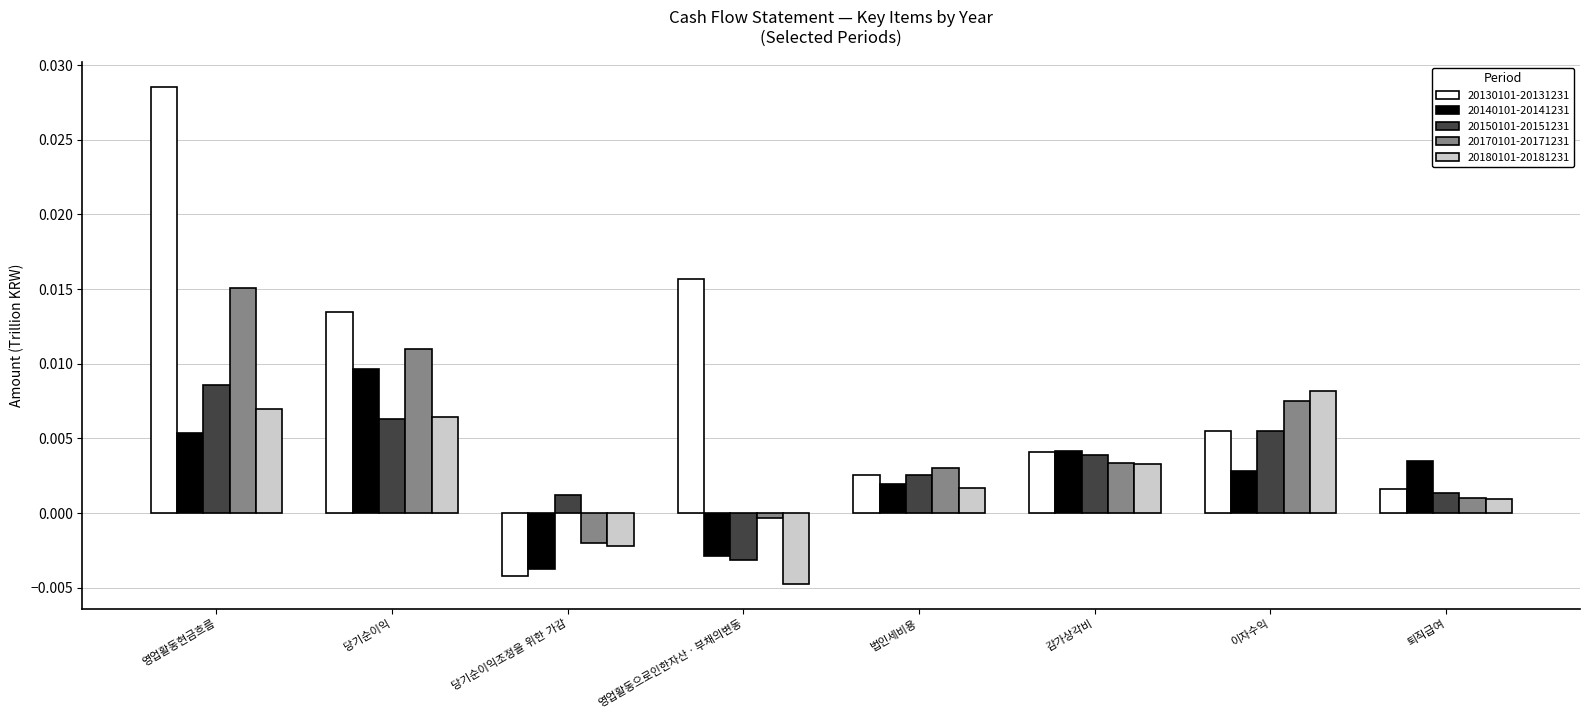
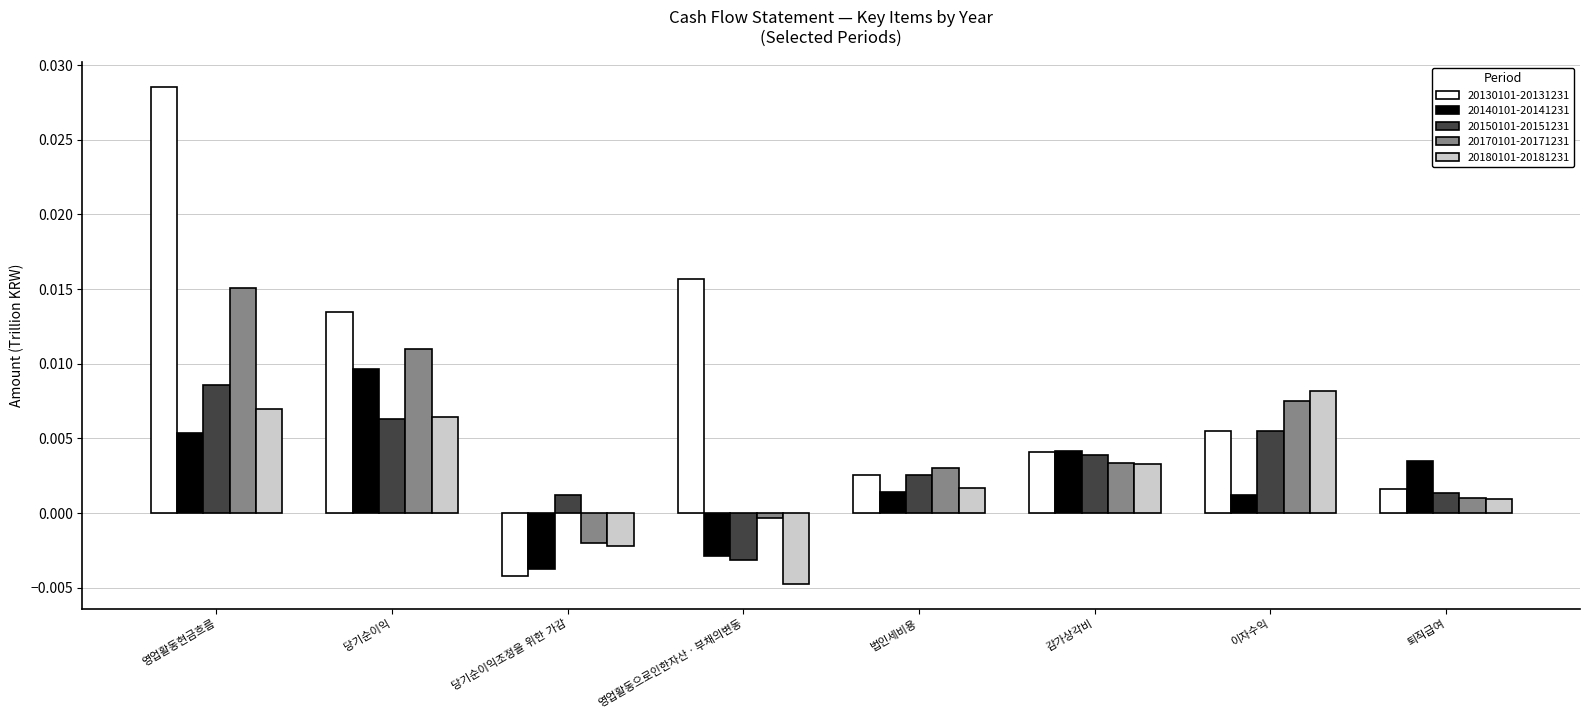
20140101-20141231, 법인세비용: 0.0020 -> 0.0014
20140101-20141231, 이자수익: 0.0028 -> 0.0012
